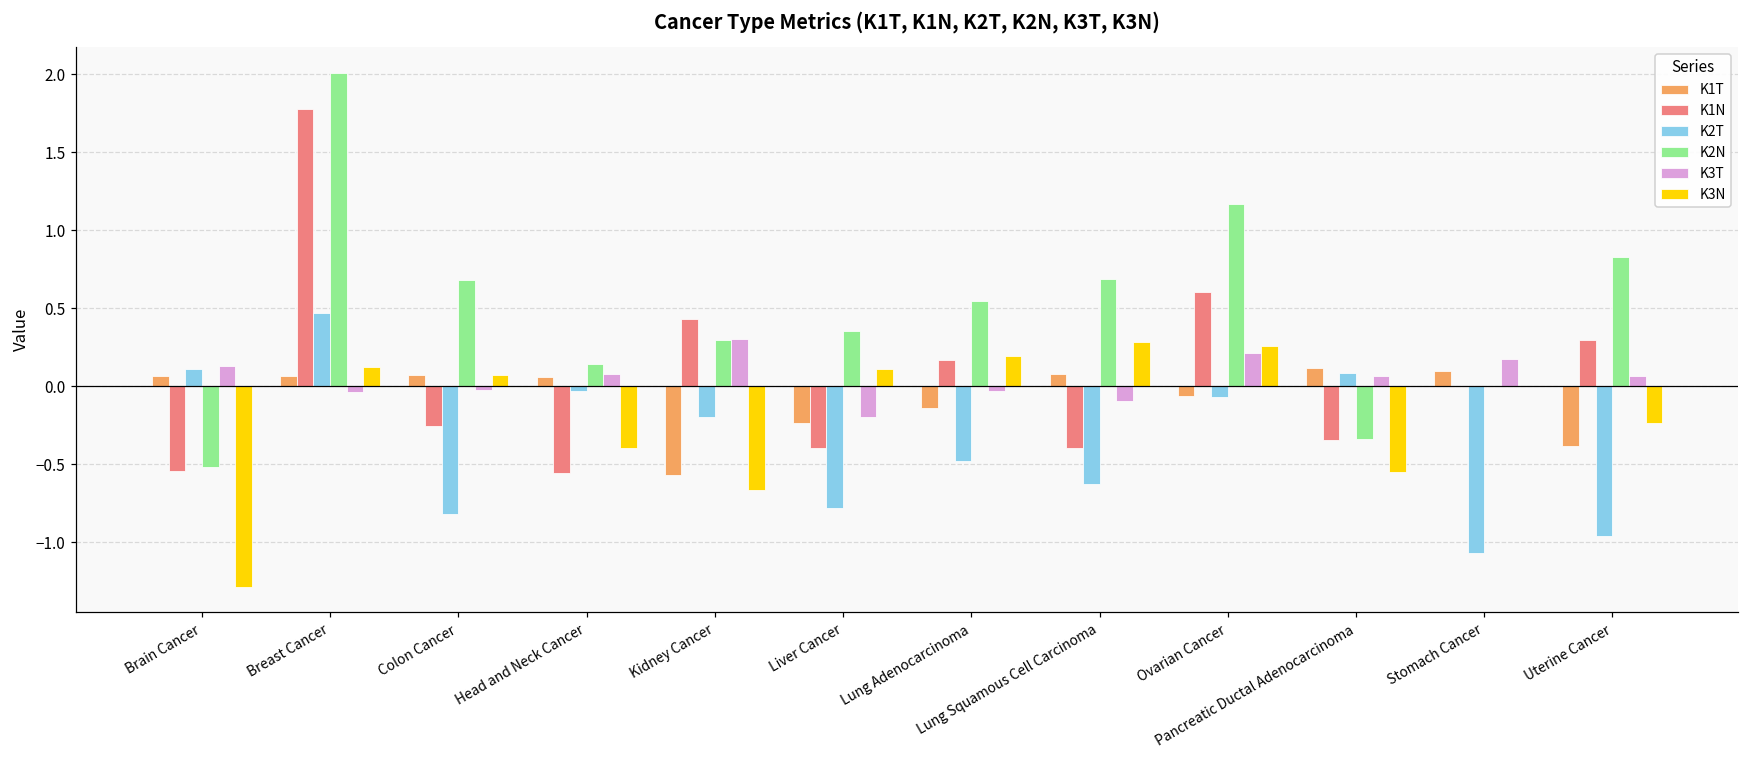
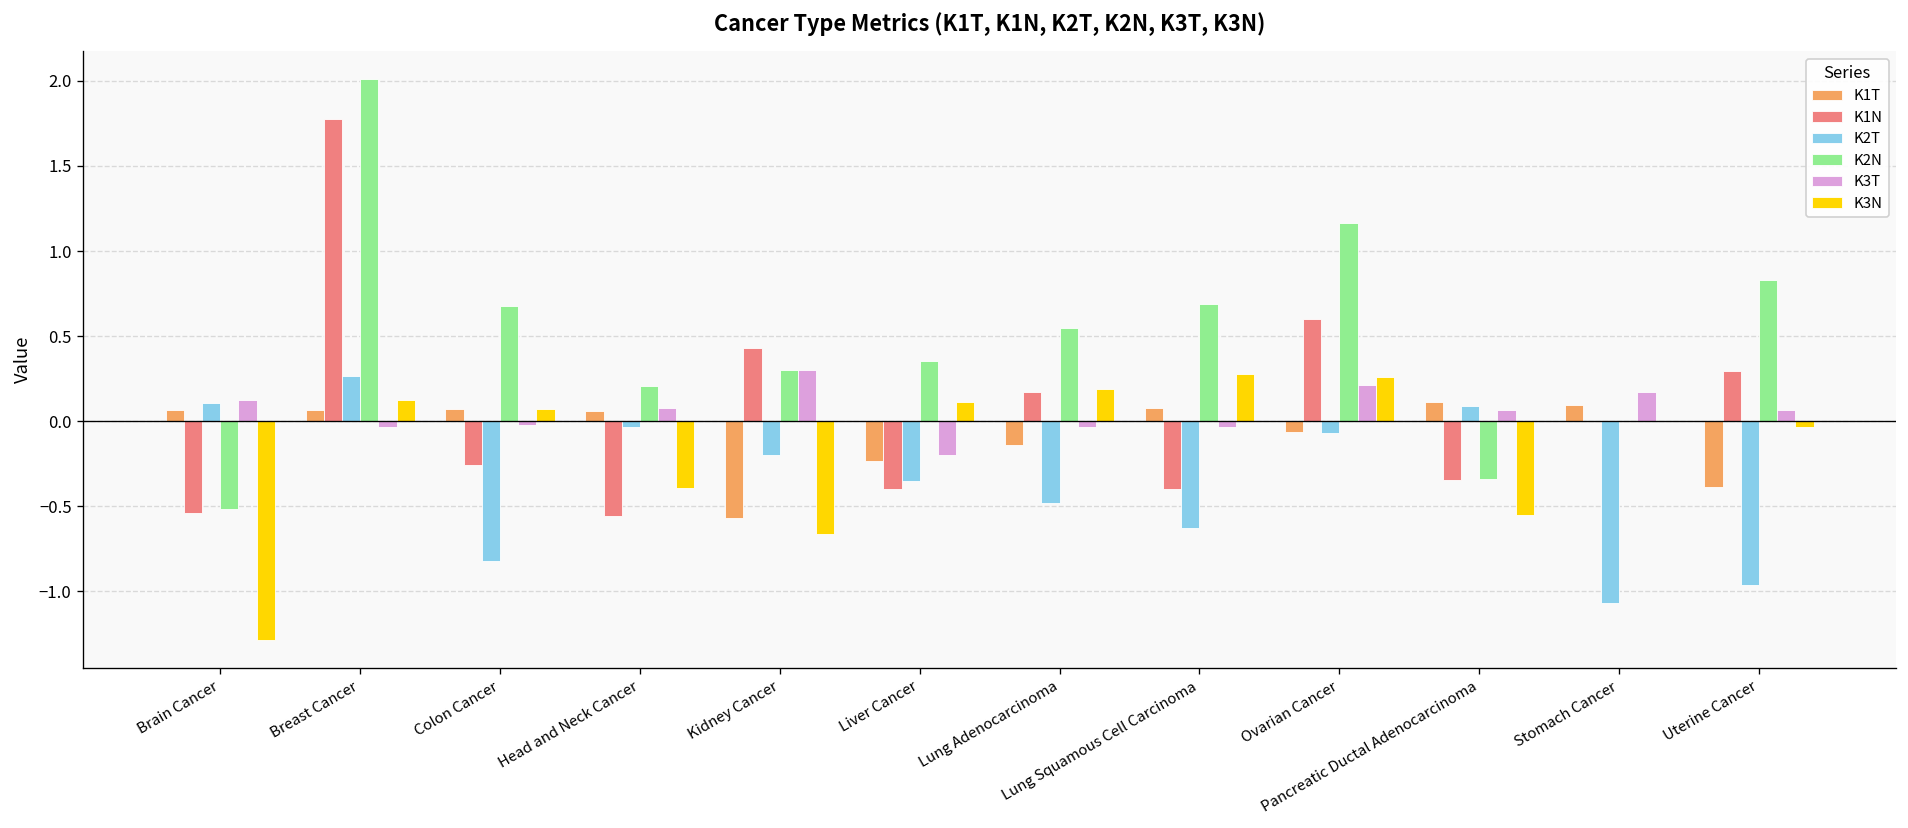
K2T, Breast Cancer: 0.47 -> 0.26
K2N, Head and Neck Cancer: 0.14 -> 0.21
K2T, Liver Cancer: -0.78 -> -0.35
K3T, Lung Squamous Cell Carcinoma: -0.10 -> -0.03
K3N, Uterine Cancer: -0.24 -> -0.04
